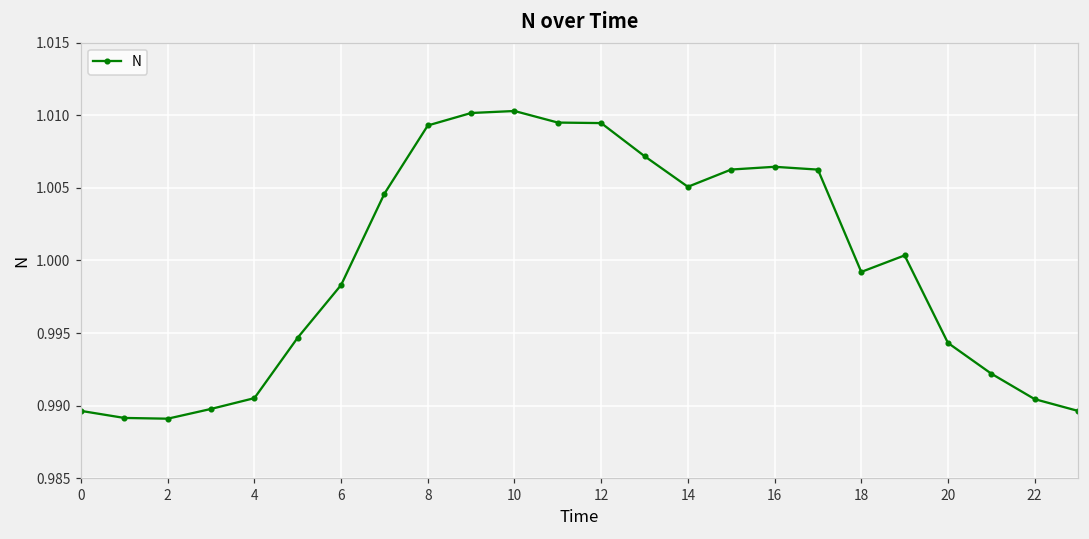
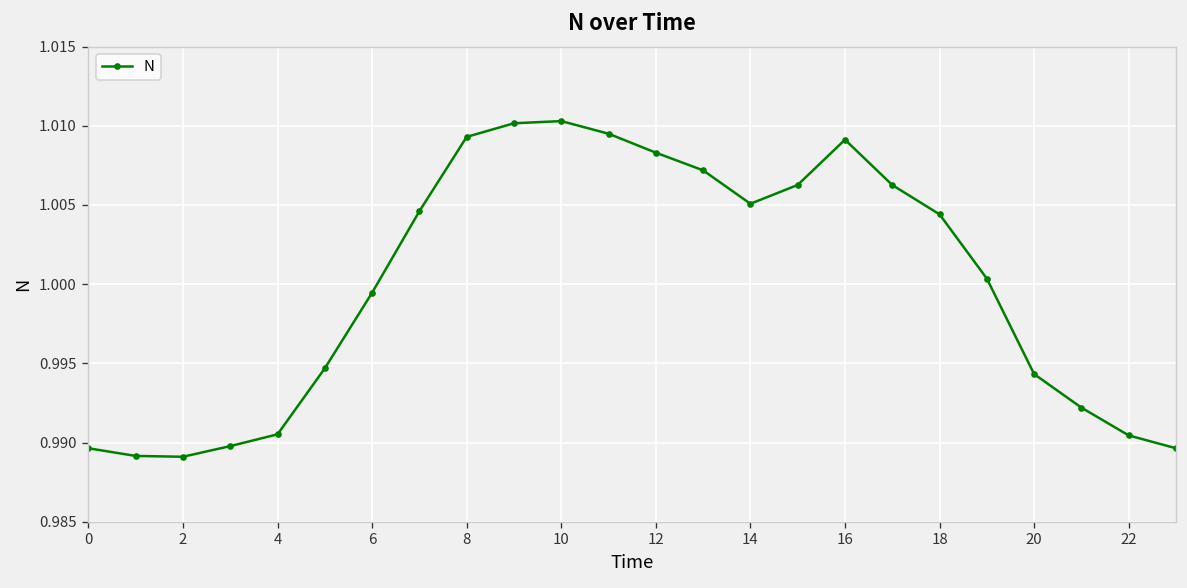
6: 0.9983 -> 0.9995
12: 1.0095 -> 1.0083
16: 1.0065 -> 1.0091
18: 0.9992 -> 1.0044
